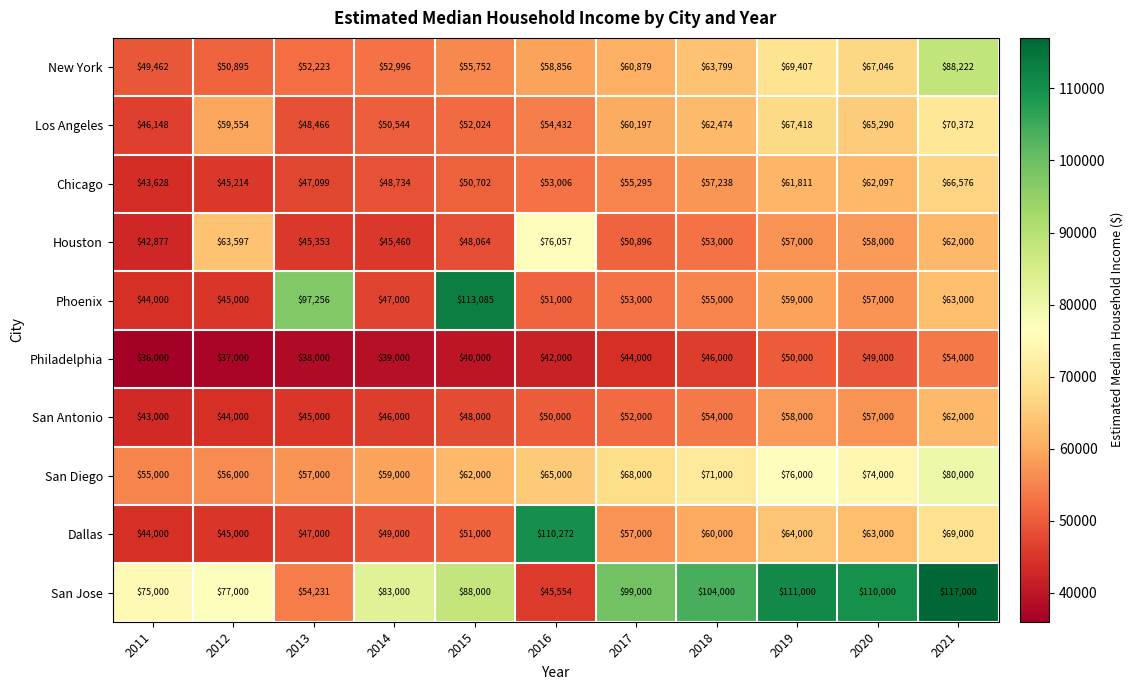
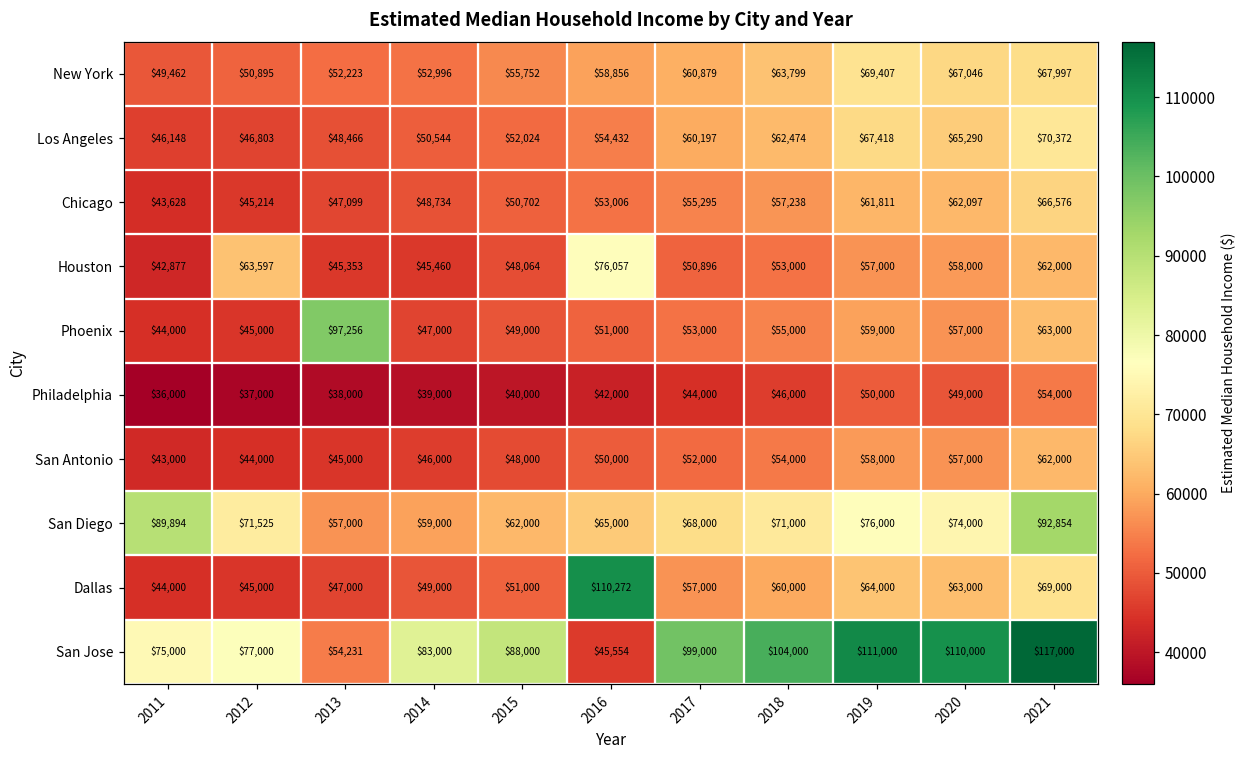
New York, 2021: $88,222 -> $67,997
Los Angeles, 2012: $59,554 -> $46,803
Phoenix, 2015: $113,085 -> $49,000
San Diego, 2011: $55,000 -> $89,894
San Diego, 2012: $56,000 -> $71,525
San Diego, 2021: $80,000 -> $92,854
